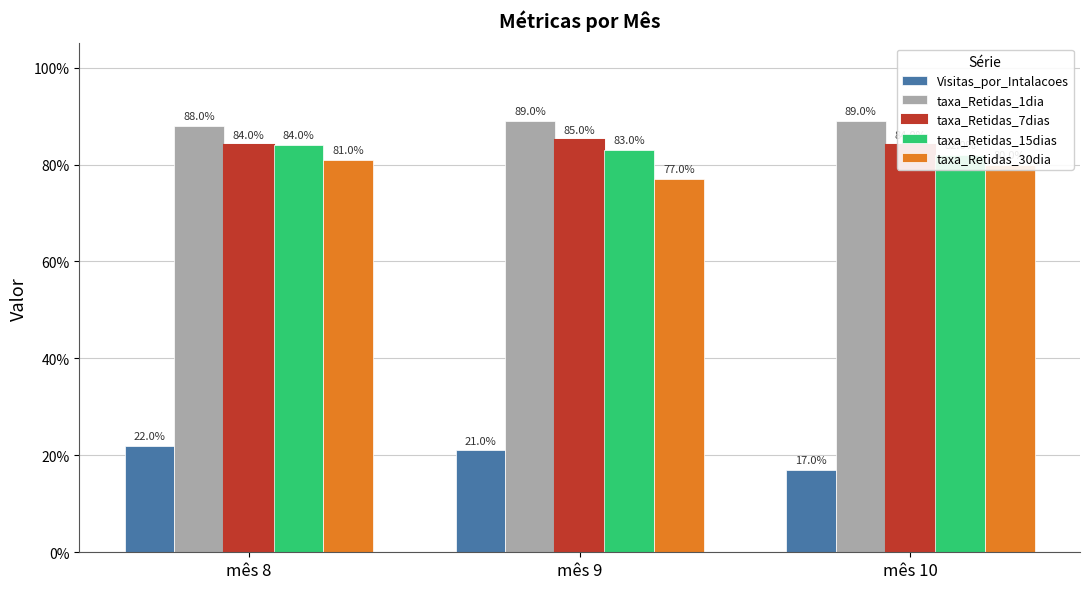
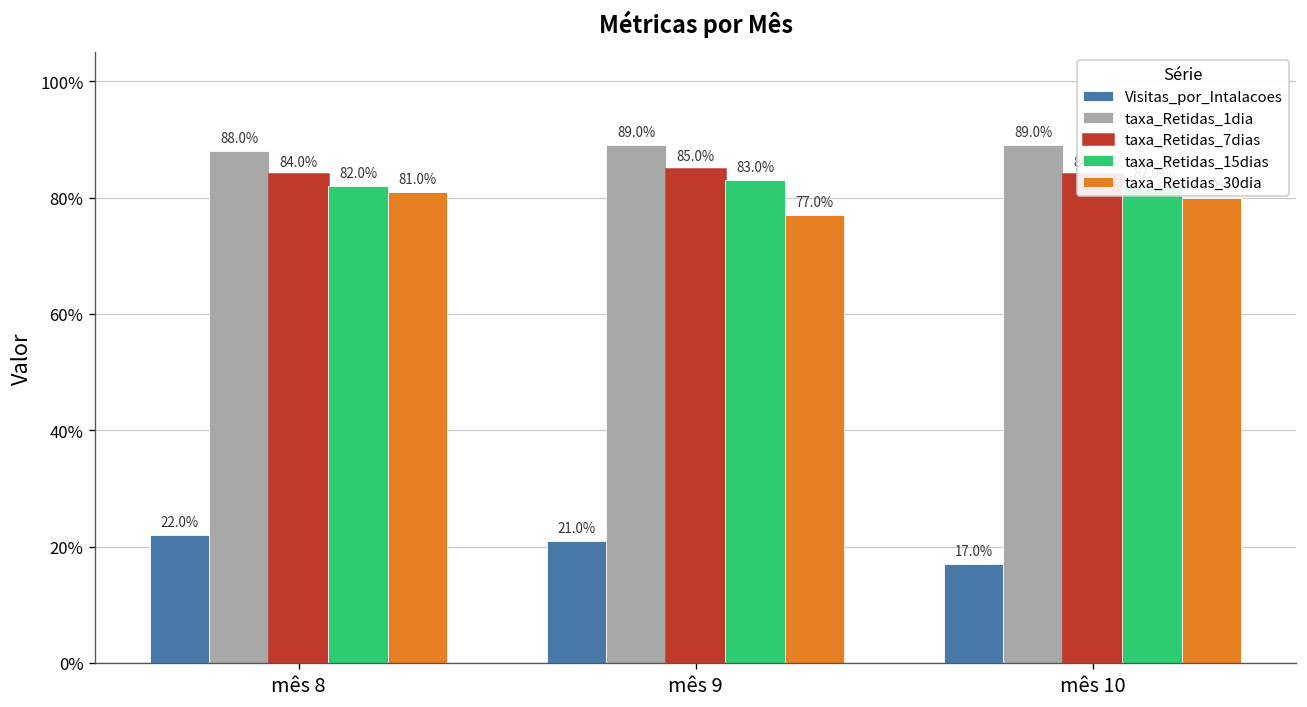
taxa_Retidas_15dias, mês 8: 84.0% -> 82.0%
